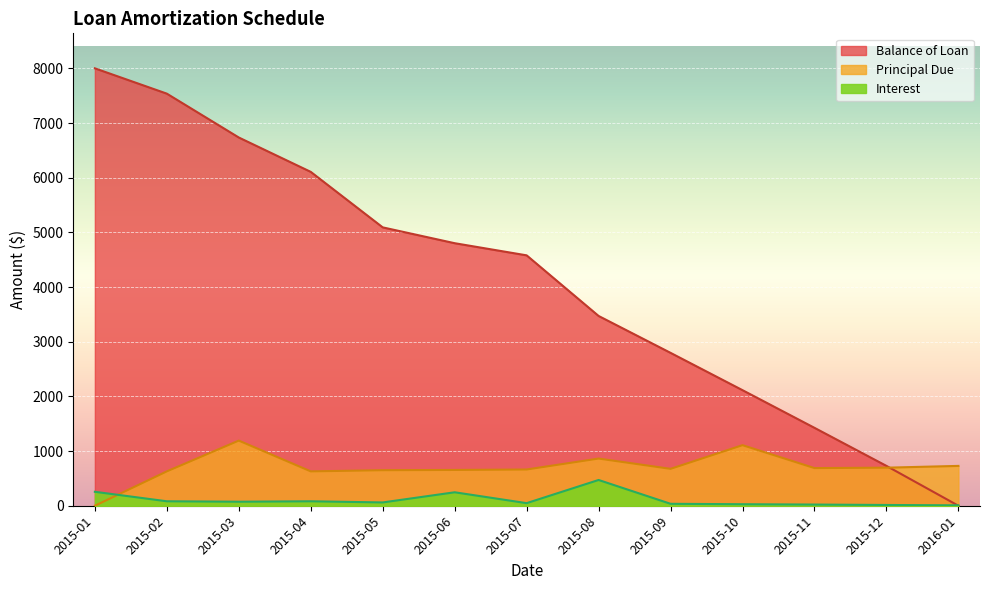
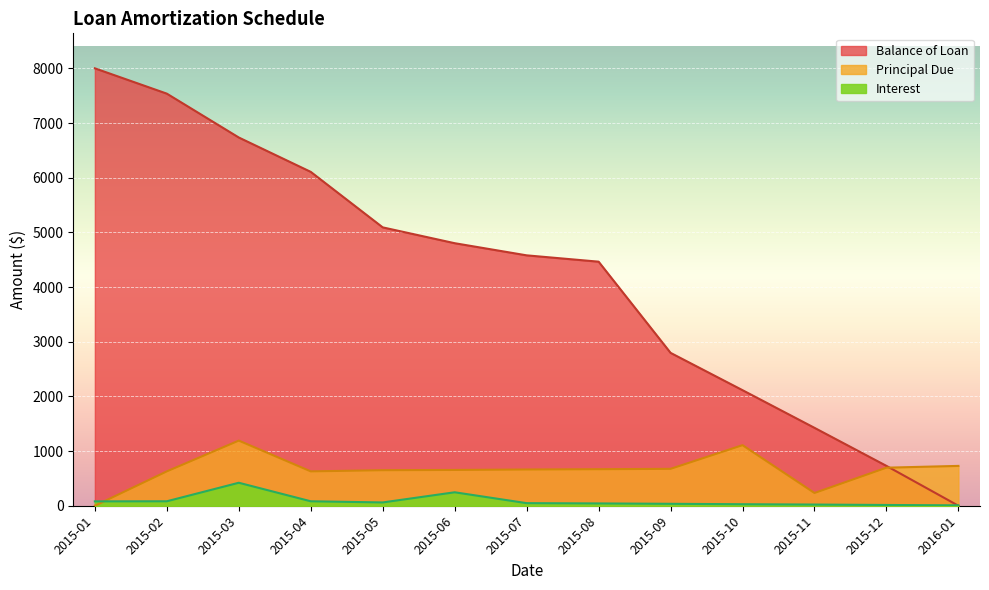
Interest, 2015-01: 300 -> 100
Interest, 2015-03: 100 -> 400
Balance of Loan, 2015-08: 3500 -> 4500
Principal Due, 2015-08: 900 -> 700
Interest, 2015-08: 500 -> 0
Principal Due, 2015-11: 700 -> 200
